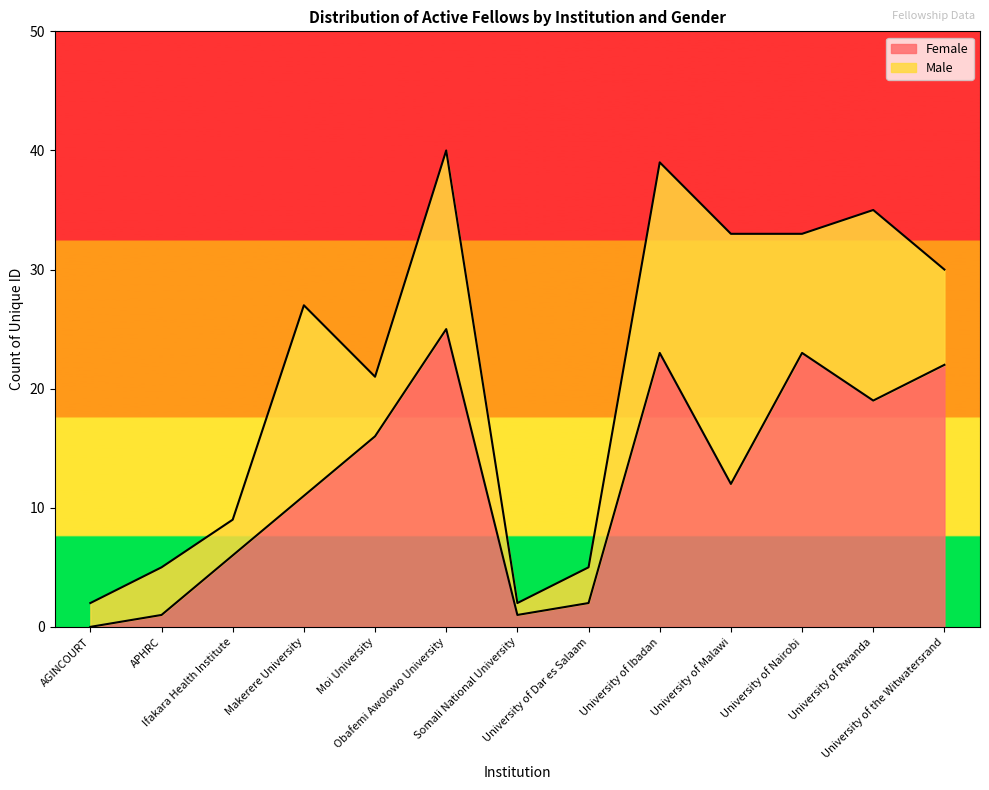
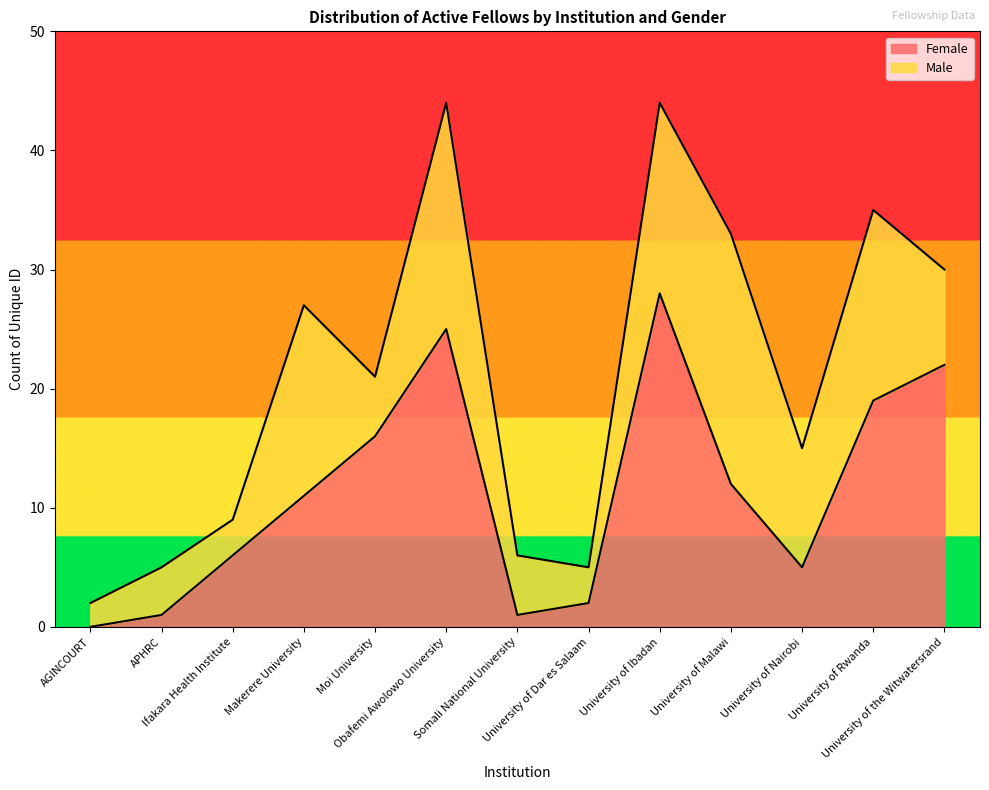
Male, Obafemi Awolowo University: 15 -> 19
Male, Somali National University: 1 -> 5
Female, University of Ibadan: 23 -> 28
Female, University of Nairobi: 23 -> 5
